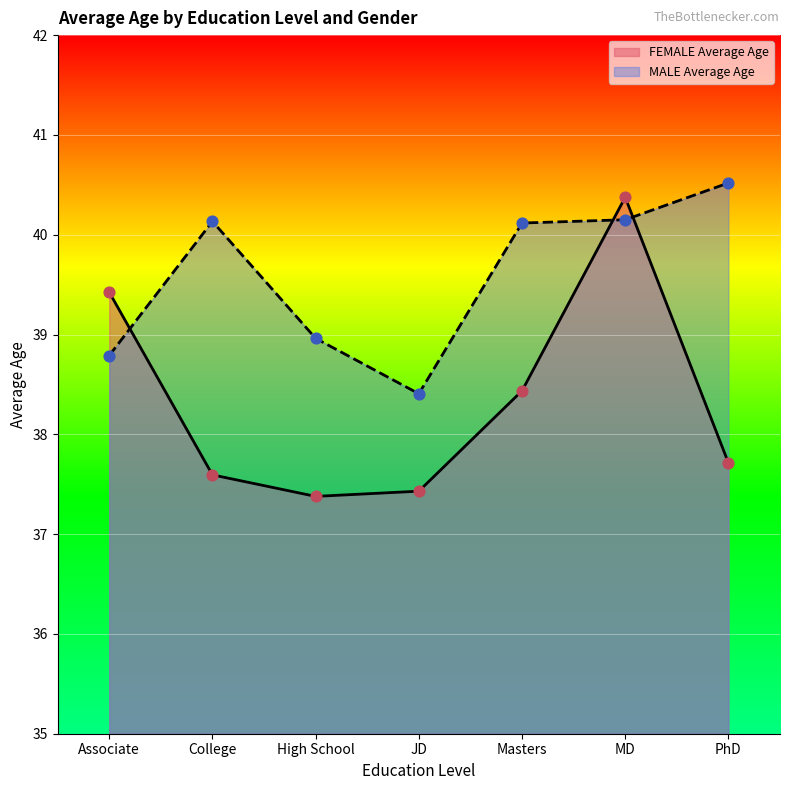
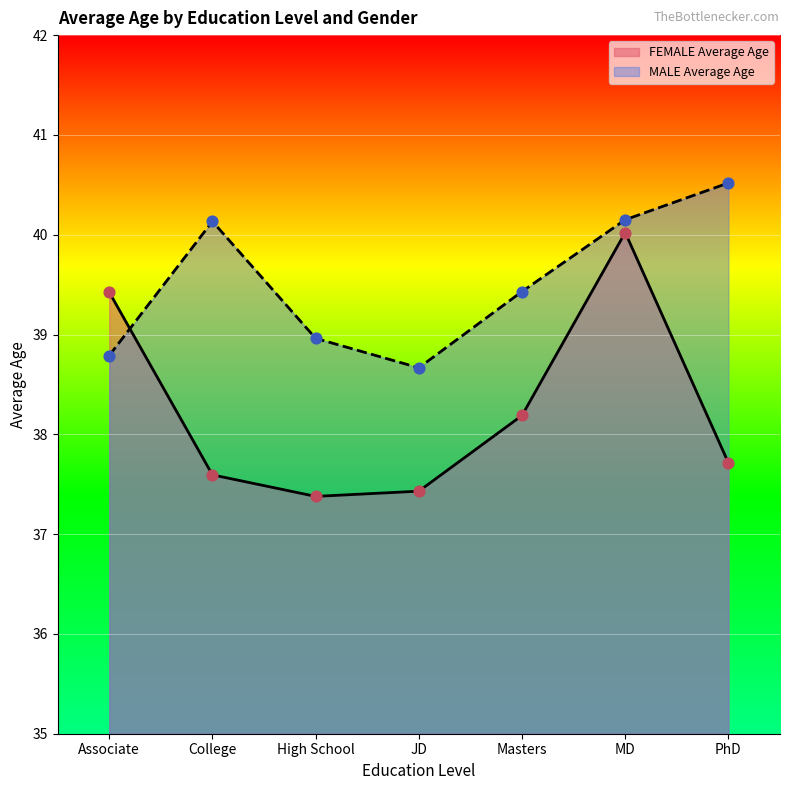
MALE Average Age, JD: 38.4 -> 38.7
FEMALE Average Age, Masters: 38.4 -> 38.2
MALE Average Age, Masters: 40.1 -> 39.4
FEMALE Average Age, MD: 40.4 -> 40.0
